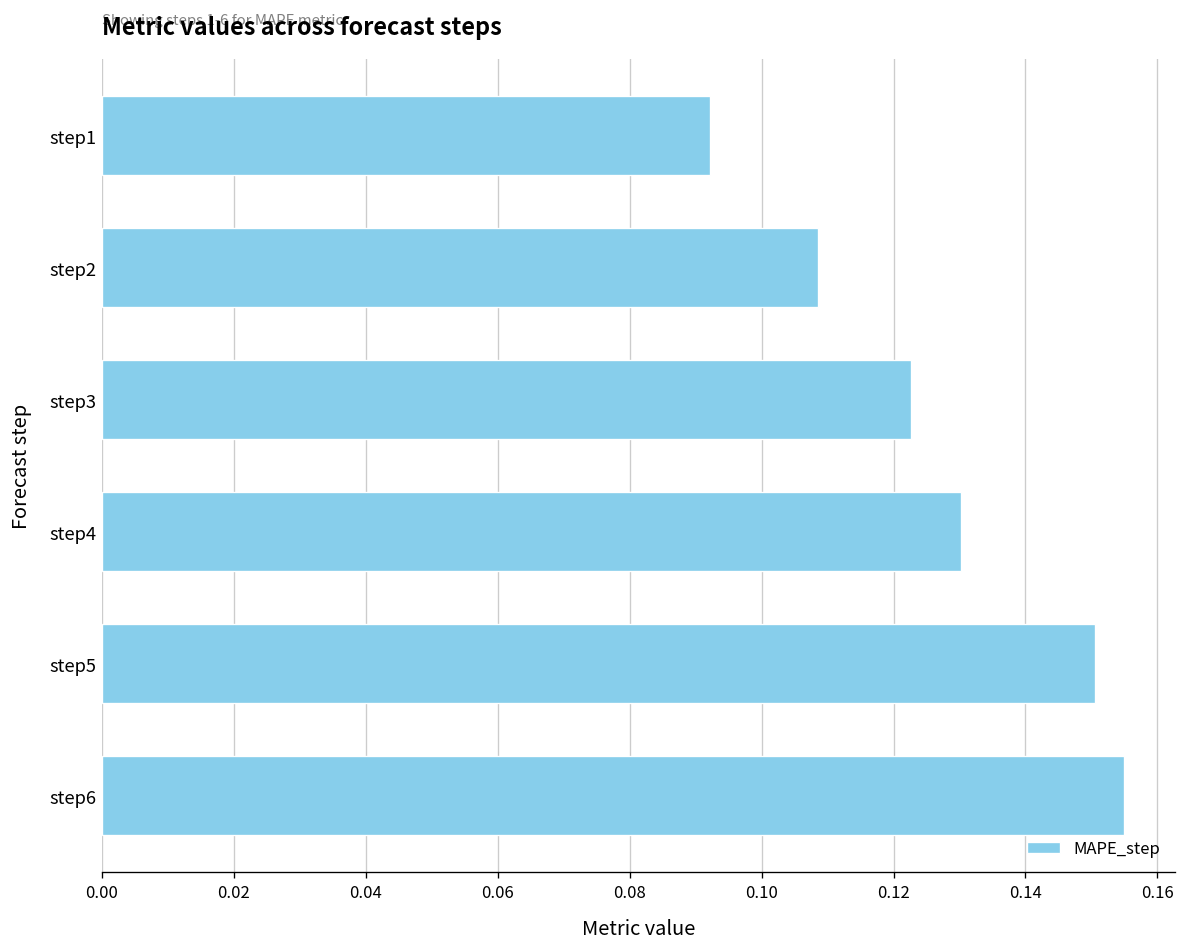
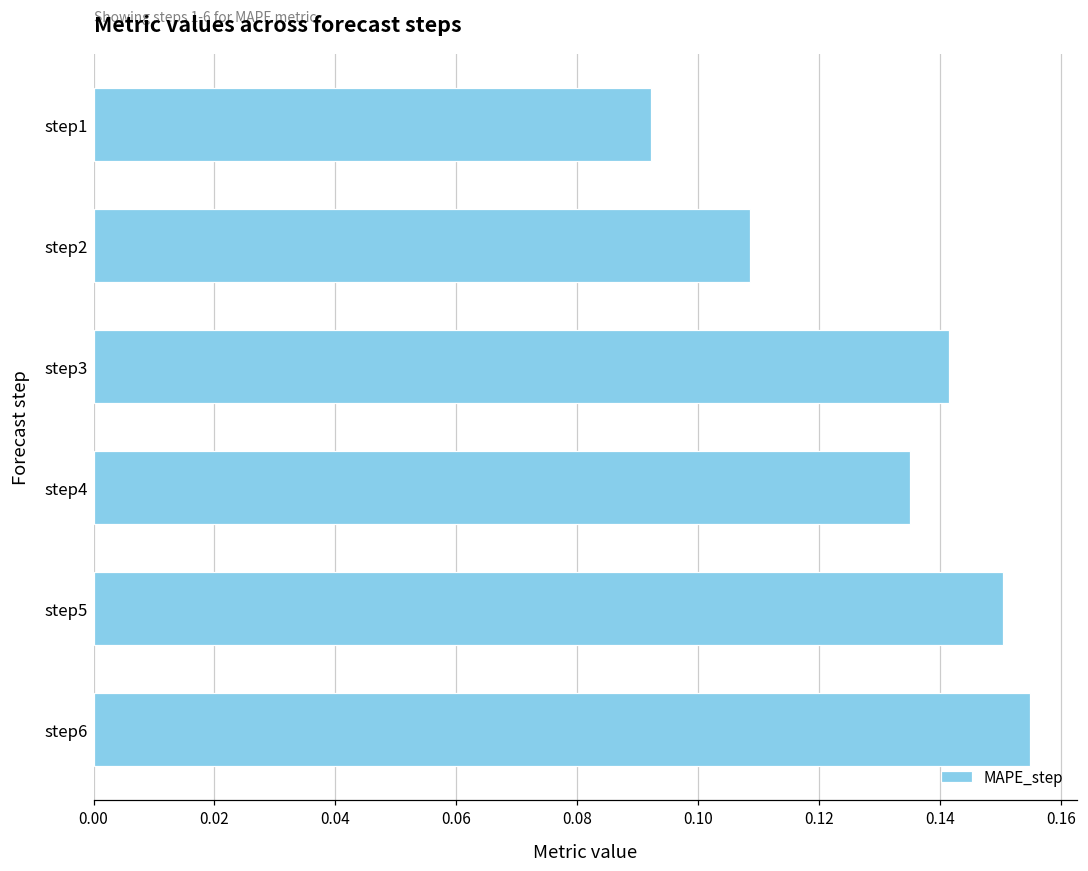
step3: 0.123 -> 0.141
step4: 0.130 -> 0.135
